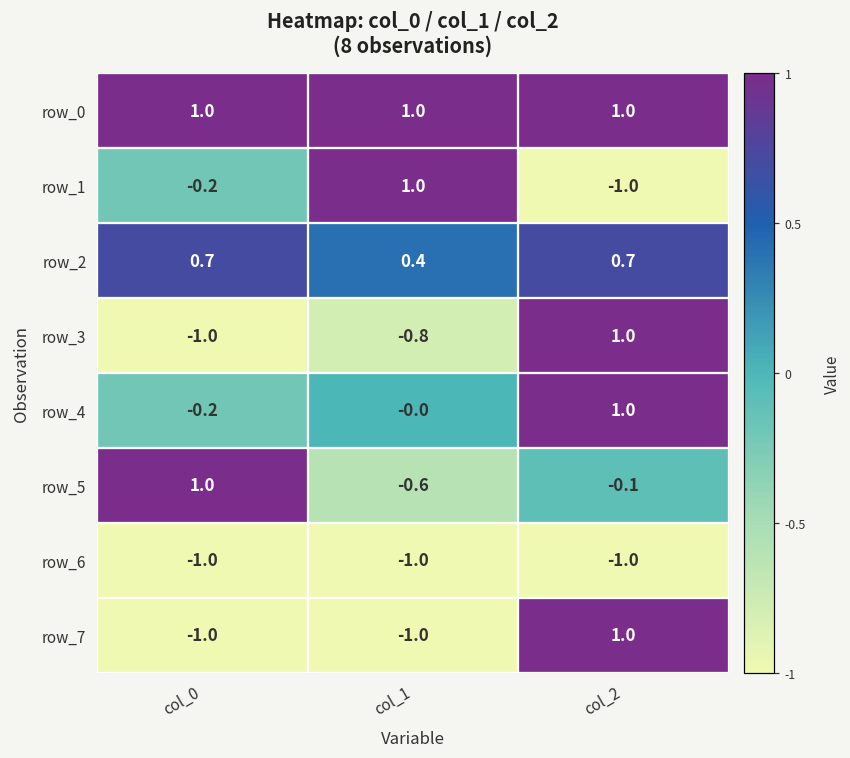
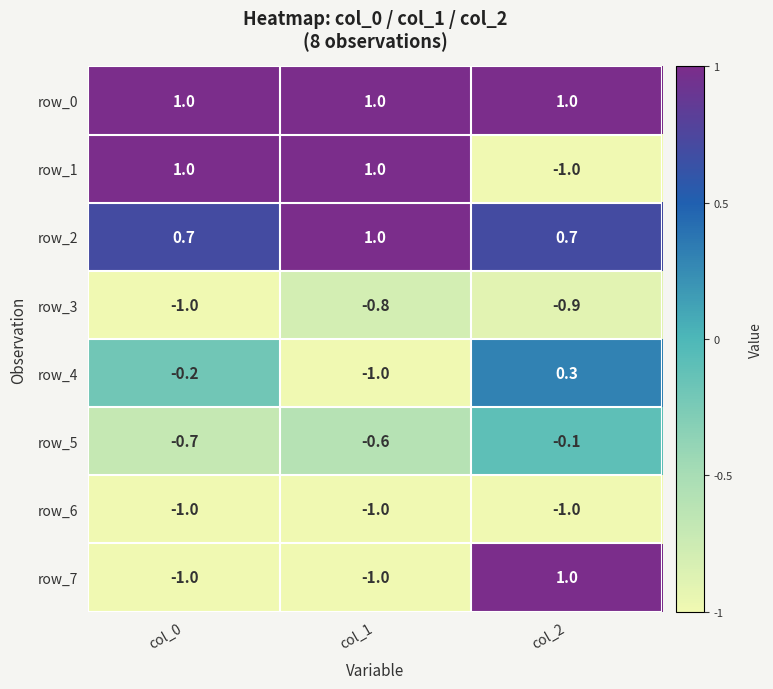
row_1, col_0: -0.2 -> 1.0
row_2, col_1: 0.4 -> 1.0
row_3, col_2: 1.0 -> -0.9
row_4, col_1: -0.0 -> -1.0
row_4, col_2: 1.0 -> 0.3
row_5, col_0: 1.0 -> -0.7
